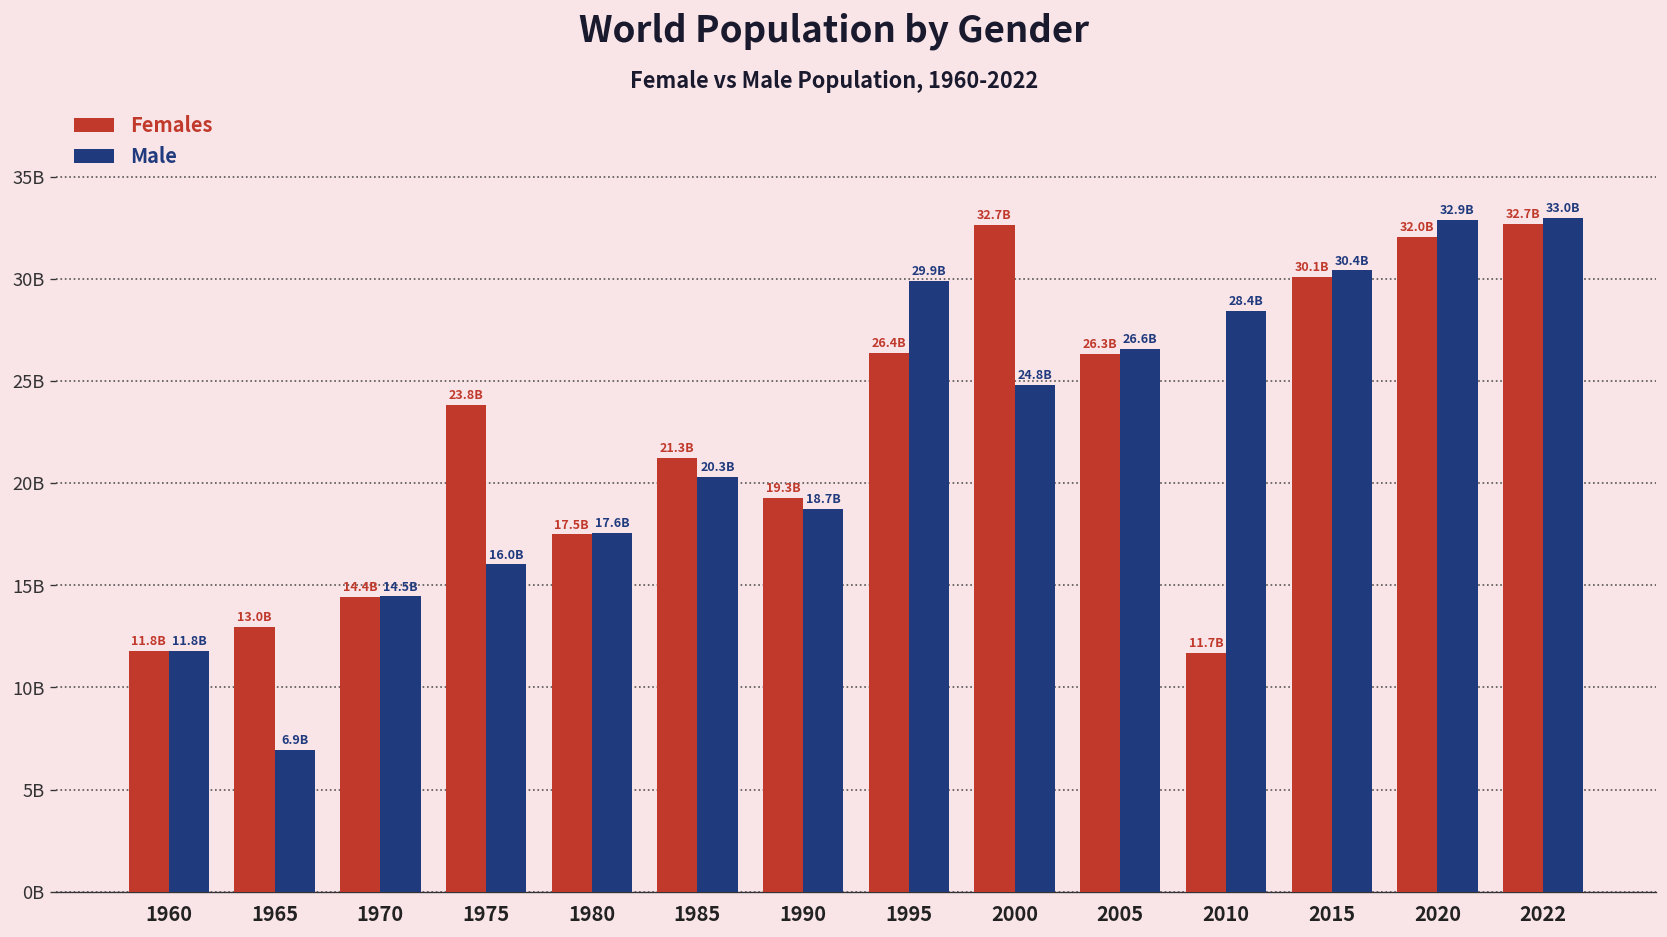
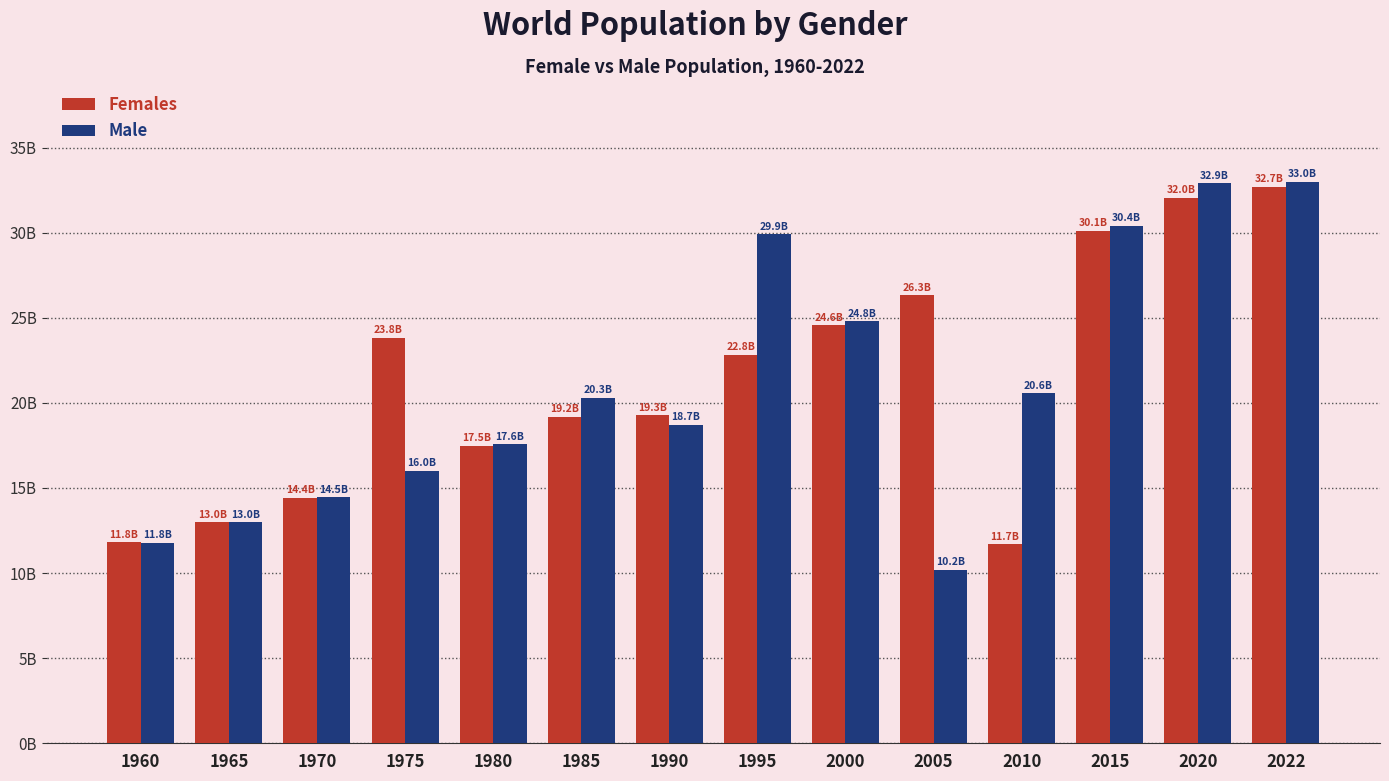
Male, 1965: 6.9B -> 13.0B
Females, 1985: 21.3B -> 19.2B
Females, 1995: 26.4B -> 22.8B
Females, 2000: 32.7B -> 24.6B
Male, 2005: 26.6B -> 10.2B
Male, 2010: 28.4B -> 20.6B
